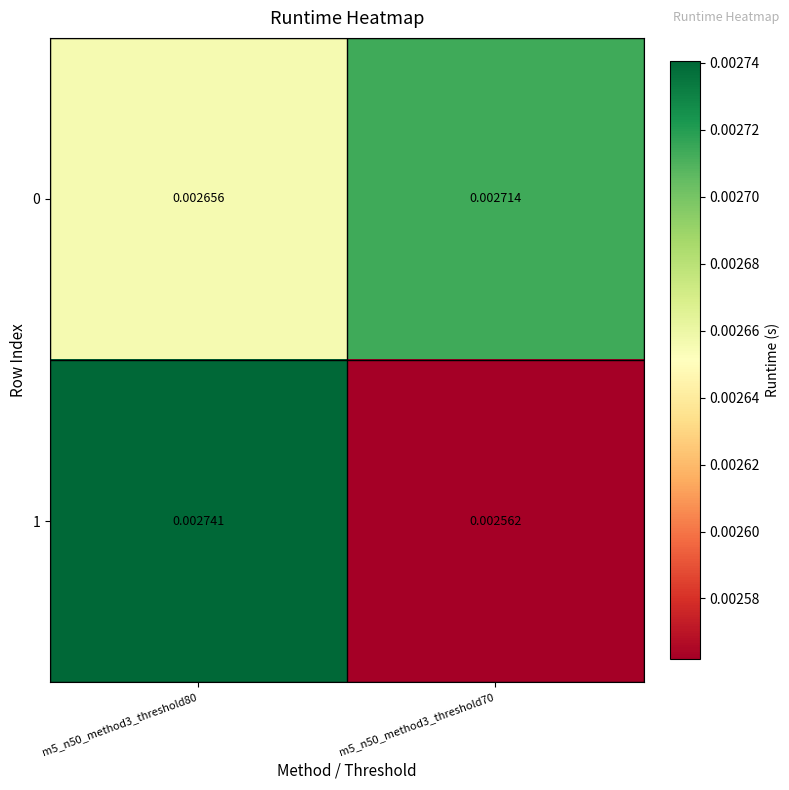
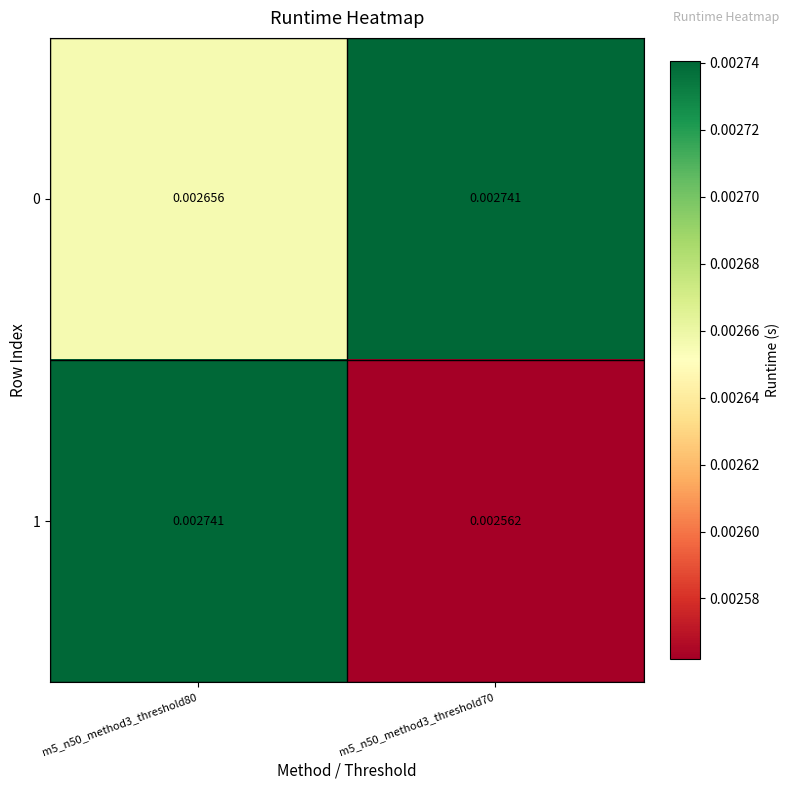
0, m5_n50_method3_threshold70: 0.002714 -> 0.002741
